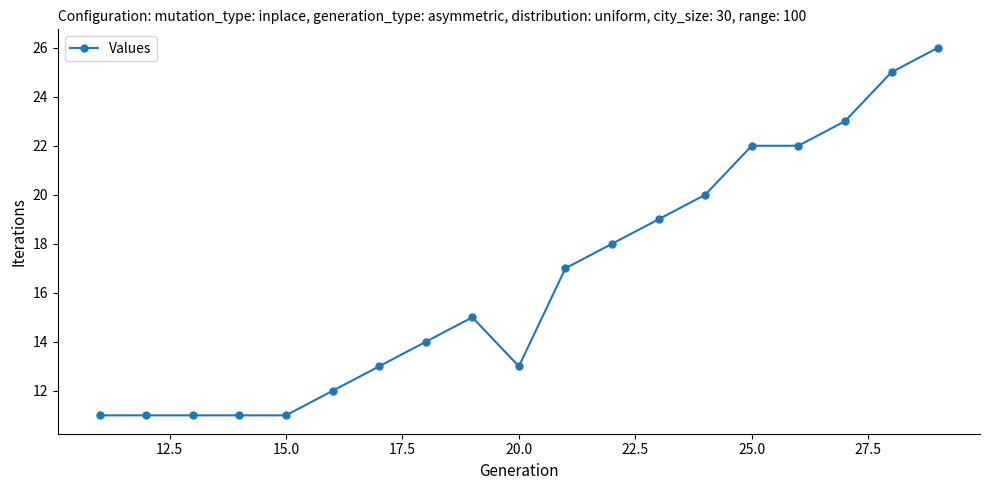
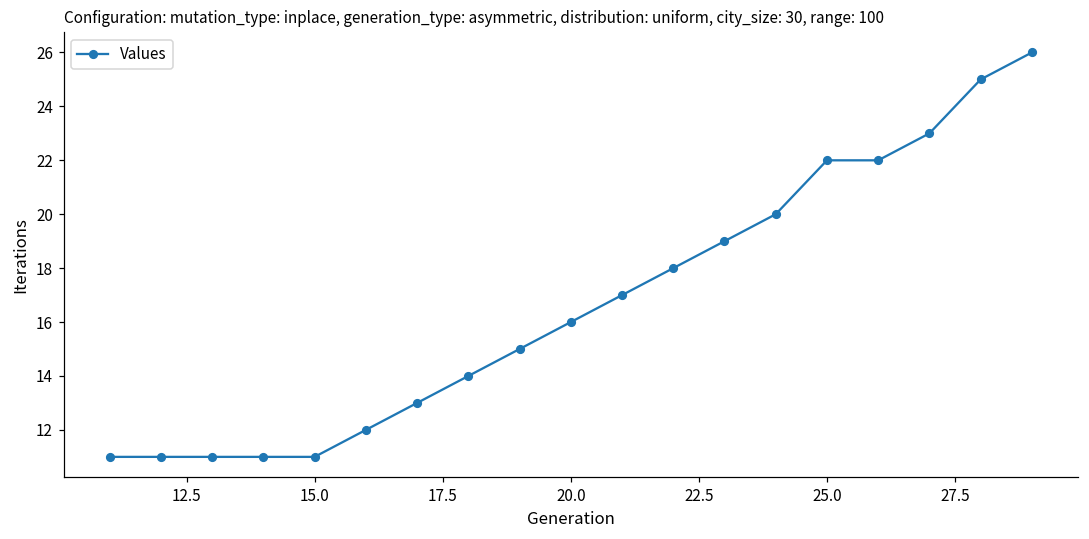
20.0: 13 -> 16
